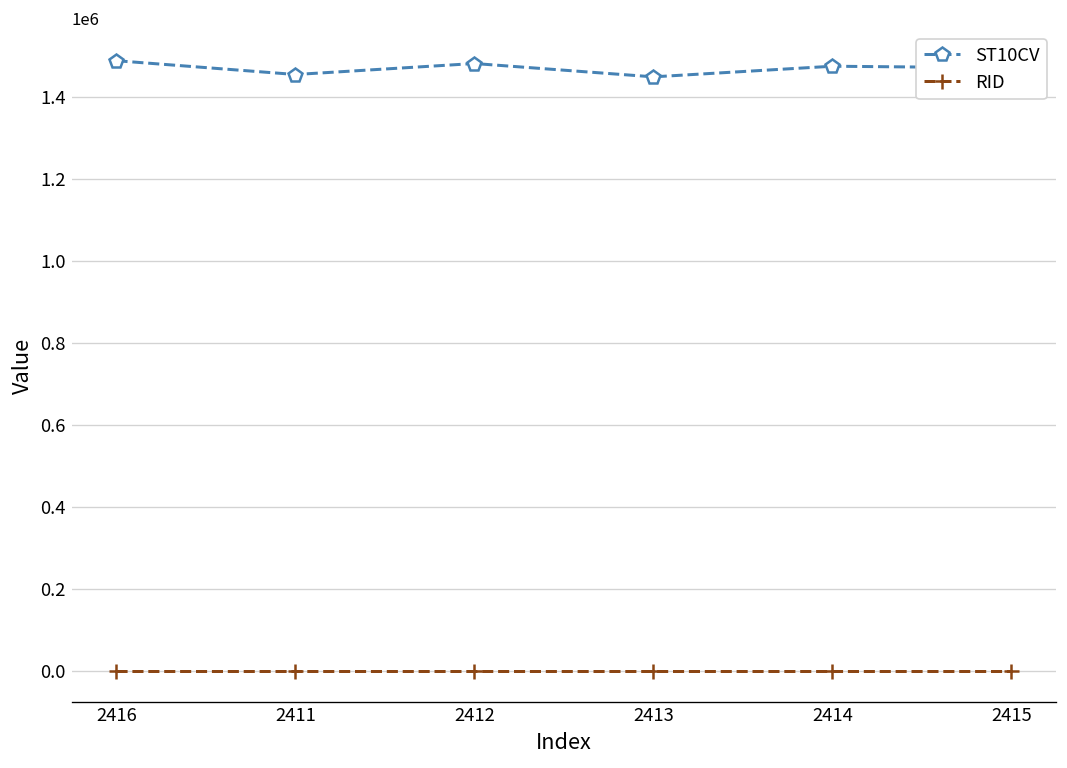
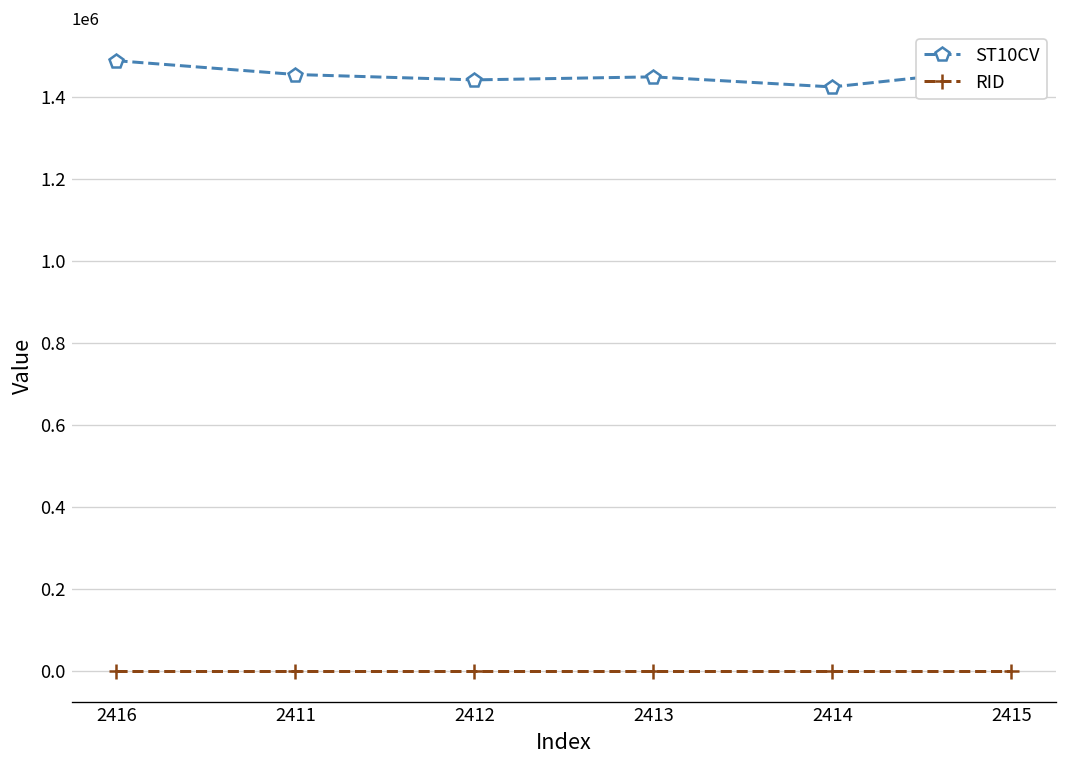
ST10CV, 2412: 1480000 -> 1440000
ST10CV, 2414: 1480000 -> 1430000
